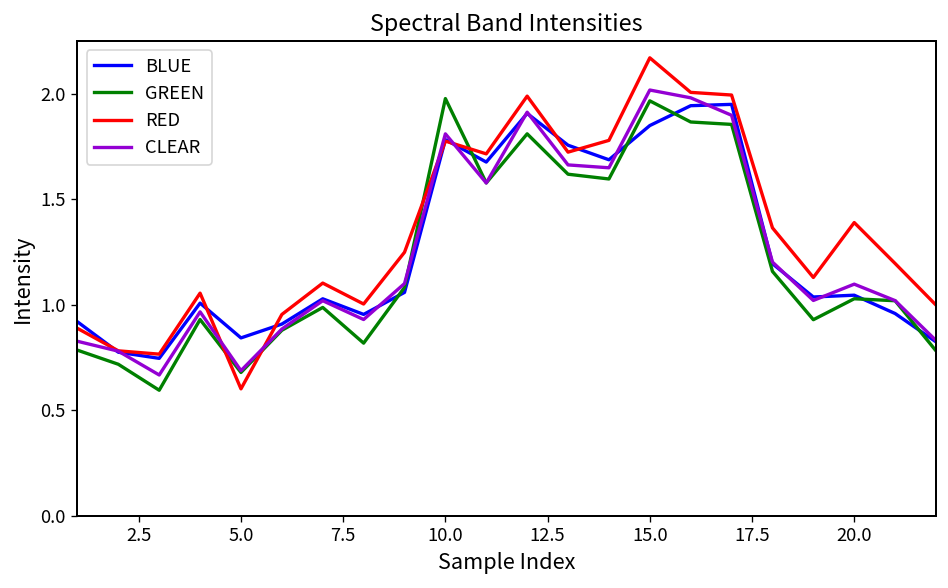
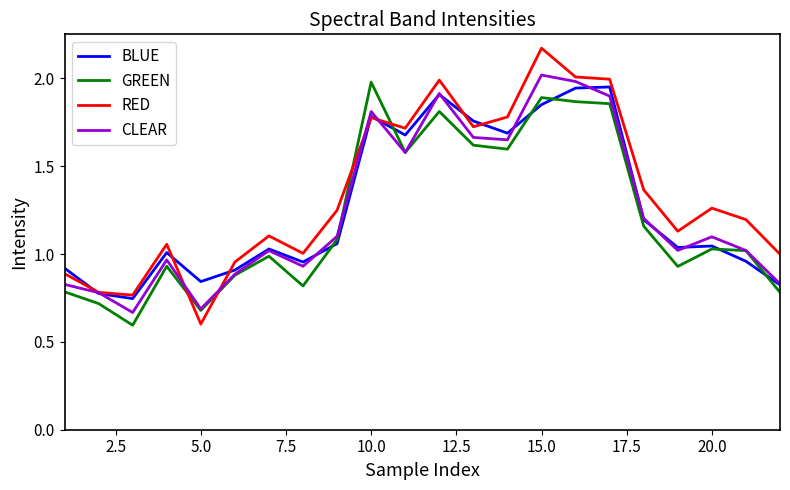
GREEN, 15.0: 1.97 -> 1.89
RED, 20.0: 1.39 -> 1.26
